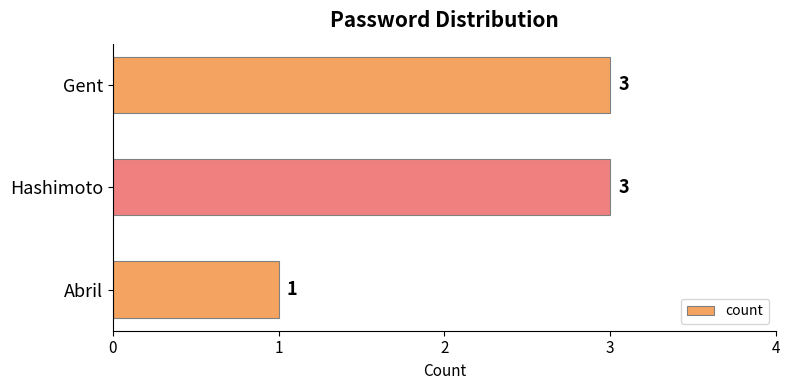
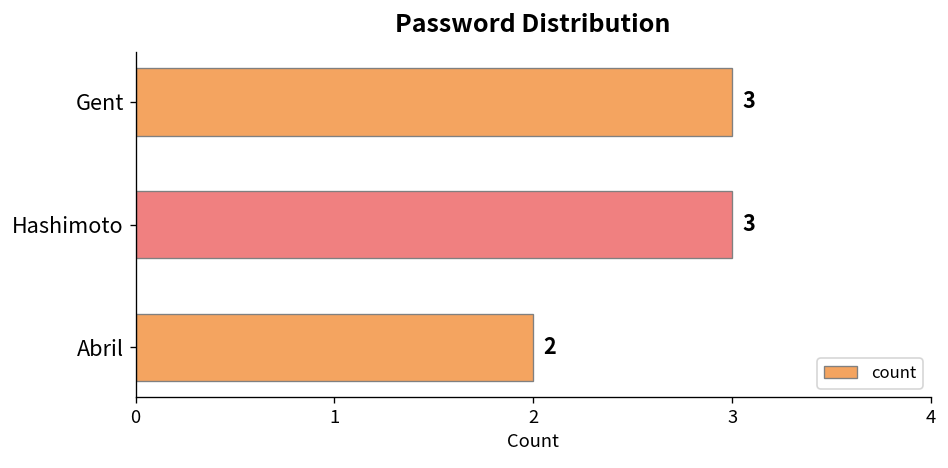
Abril: 1 -> 2
